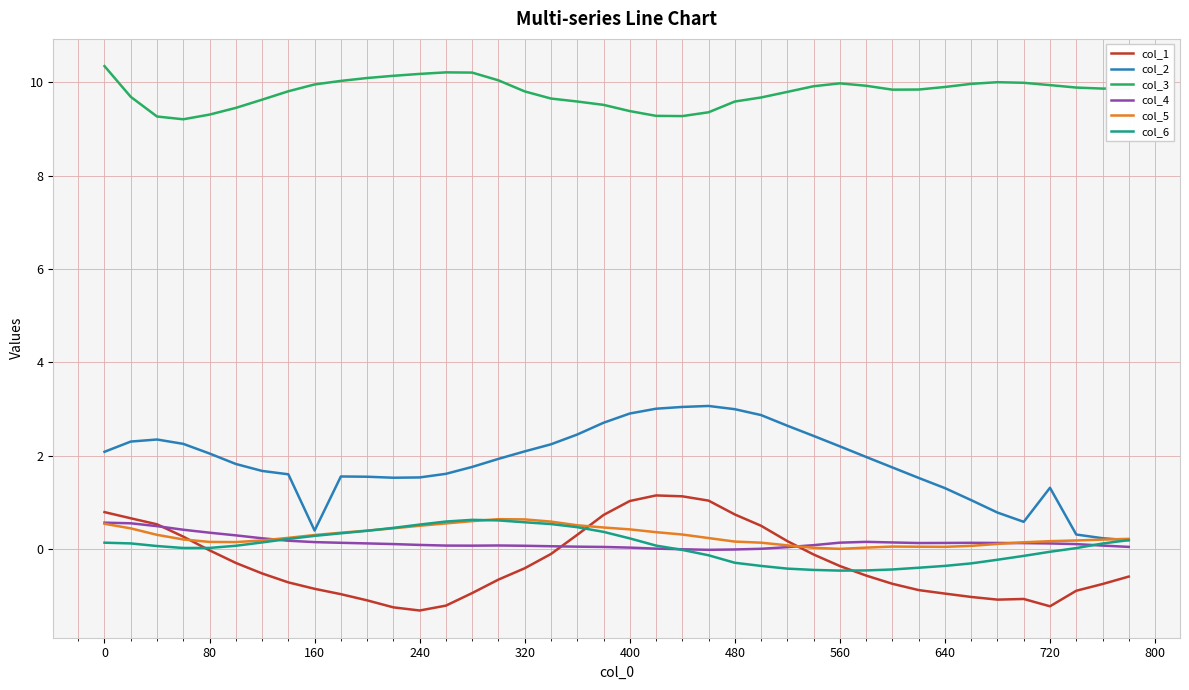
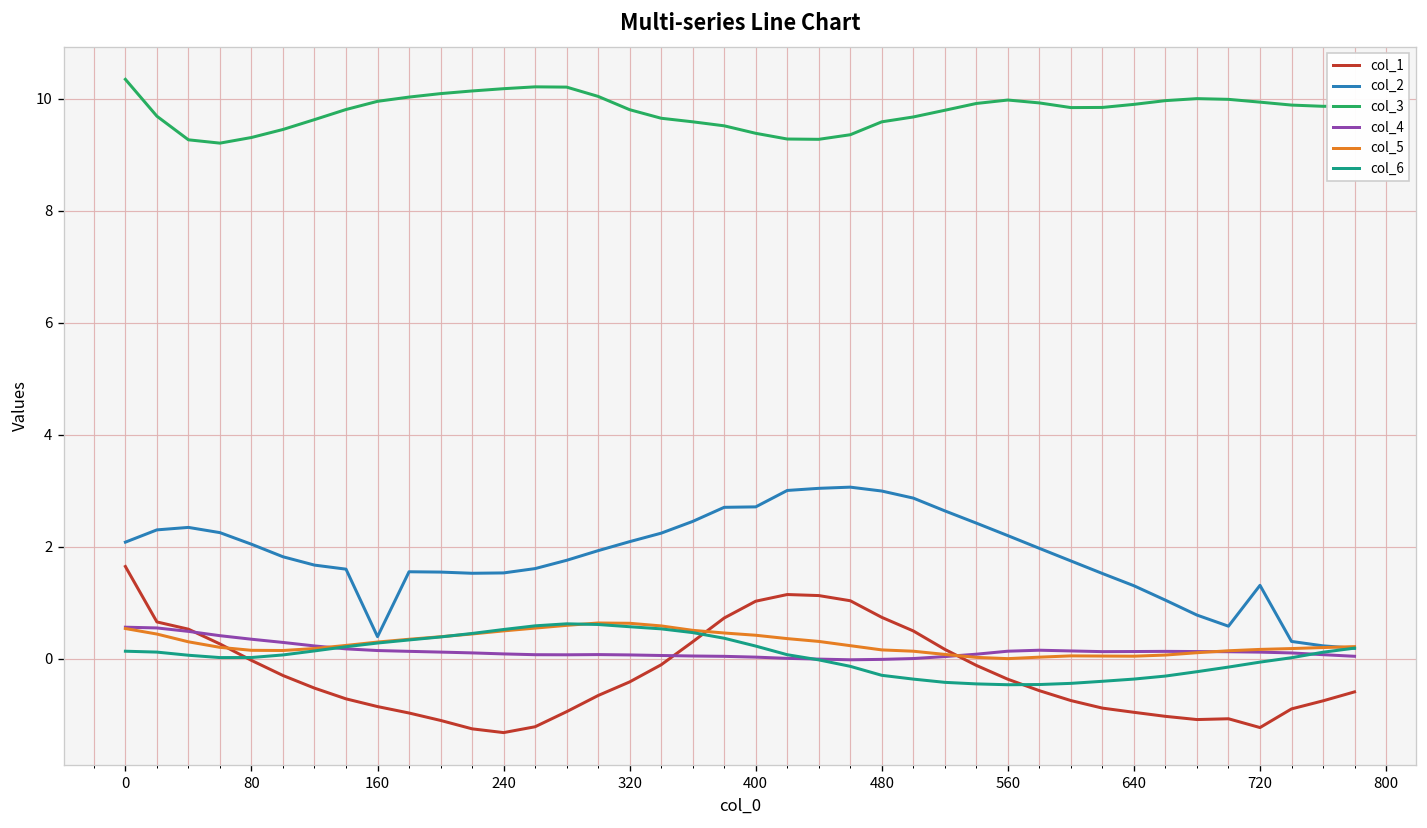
col_1, 0: 0.8 -> 1.6
col_2, 400: 2.9 -> 2.7
